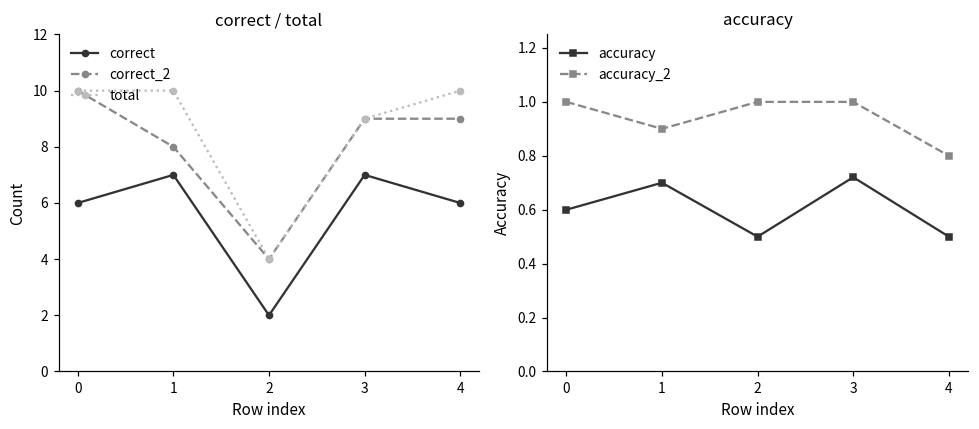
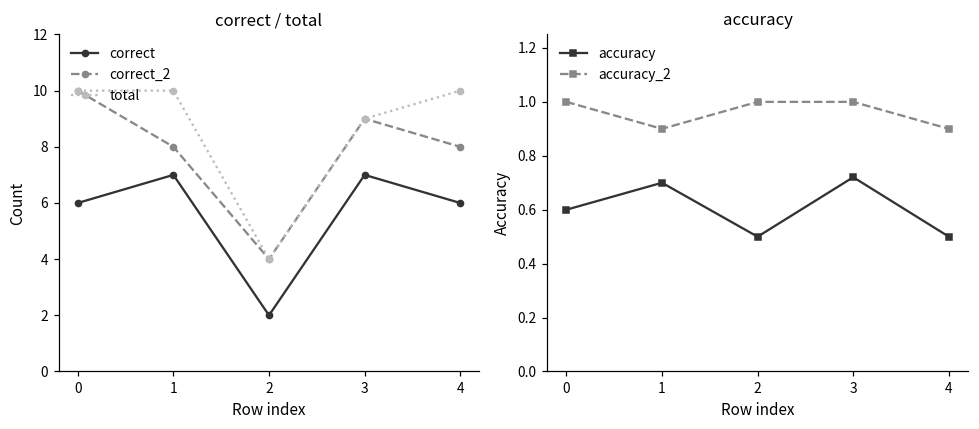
correct / total, correct_2, 4: 9 -> 8
accuracy, accuracy_2, 4: 0.8 -> 0.9
